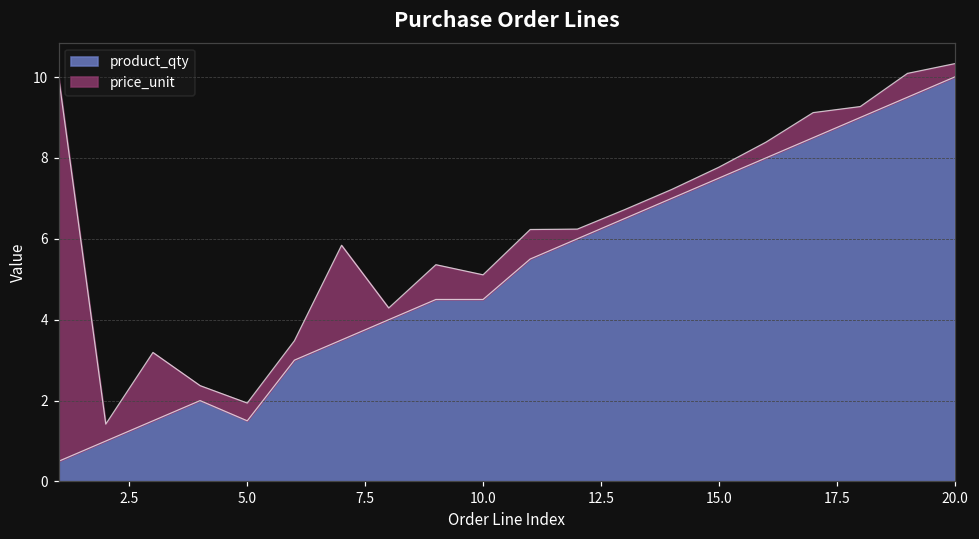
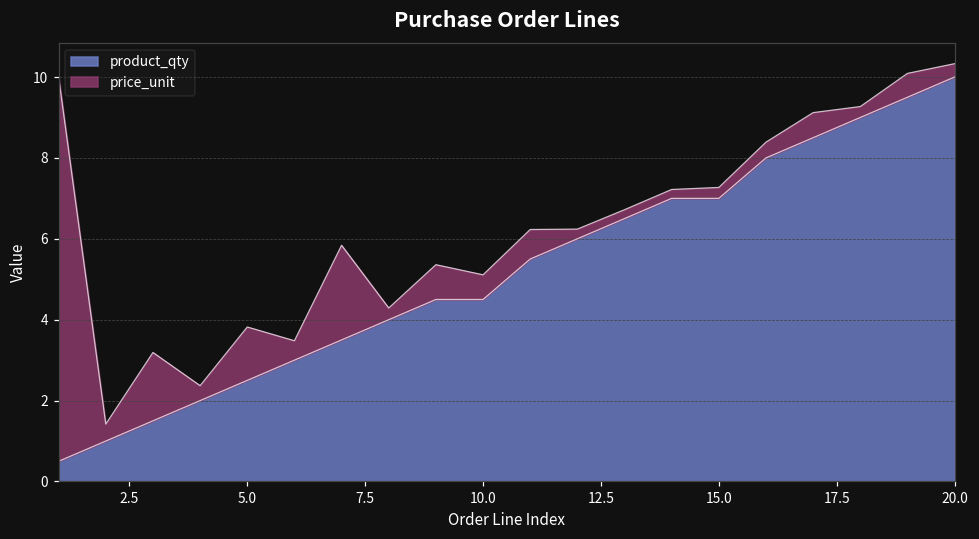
product_qty, 5.0: 1.5 -> 2.5
price_unit, 5.0: 0.4 -> 1.3
product_qty, 15.0: 7.5 -> 7.0
